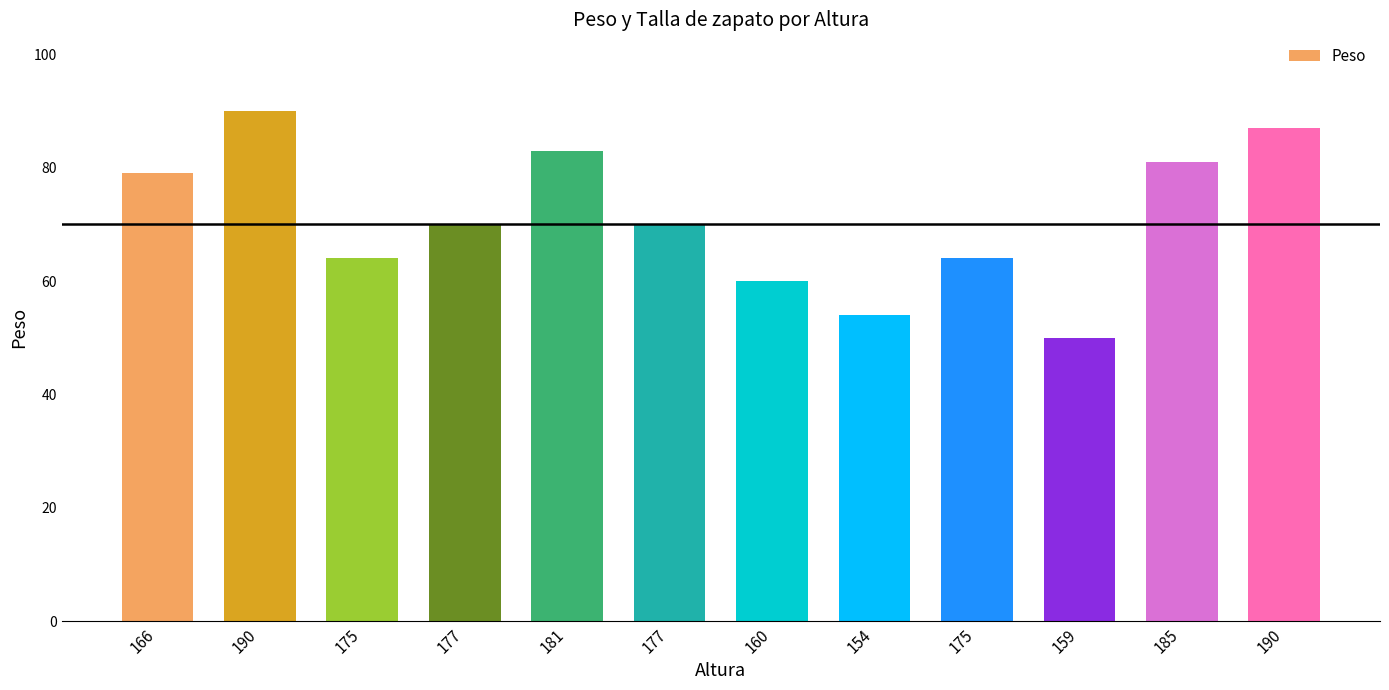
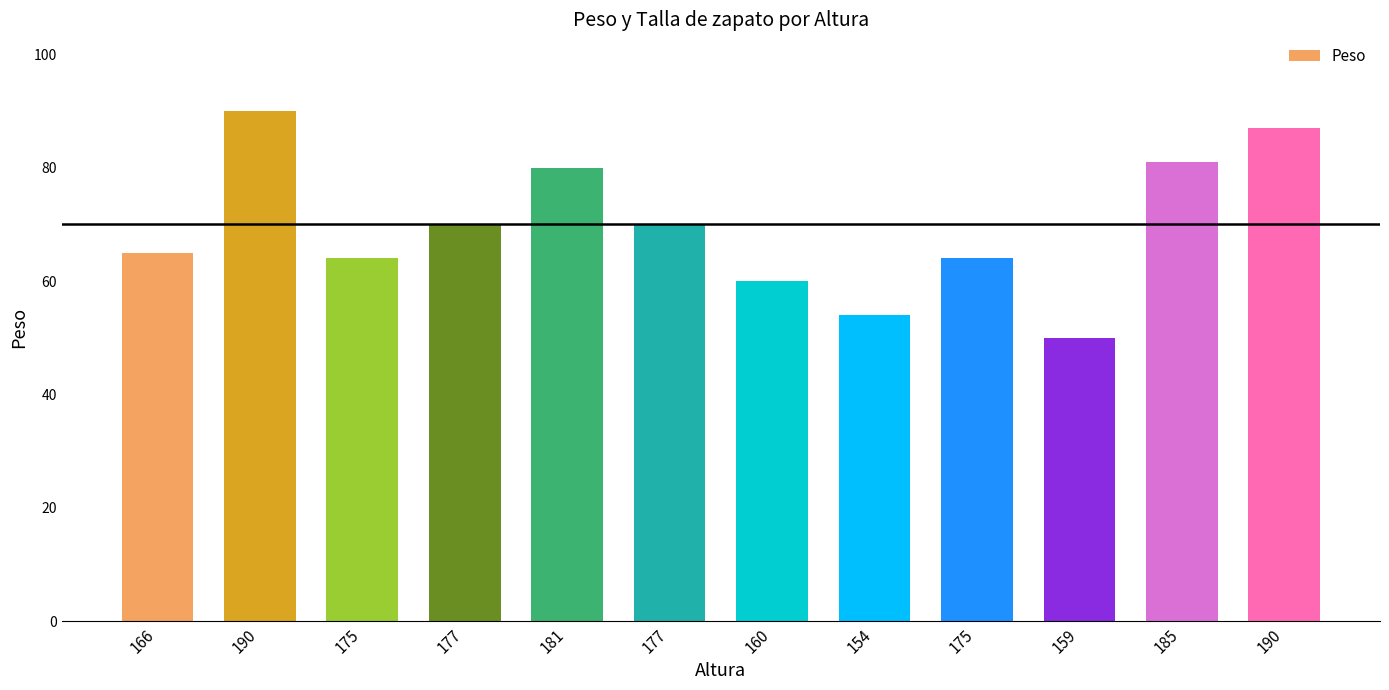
166: 79 -> 65
181: 83 -> 80
